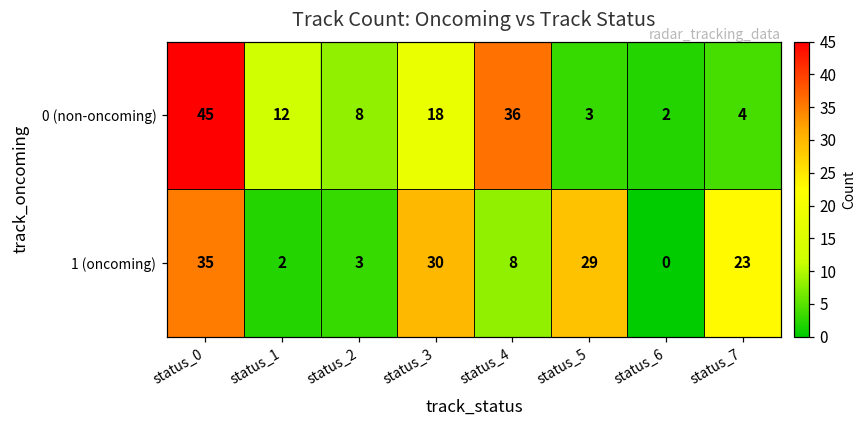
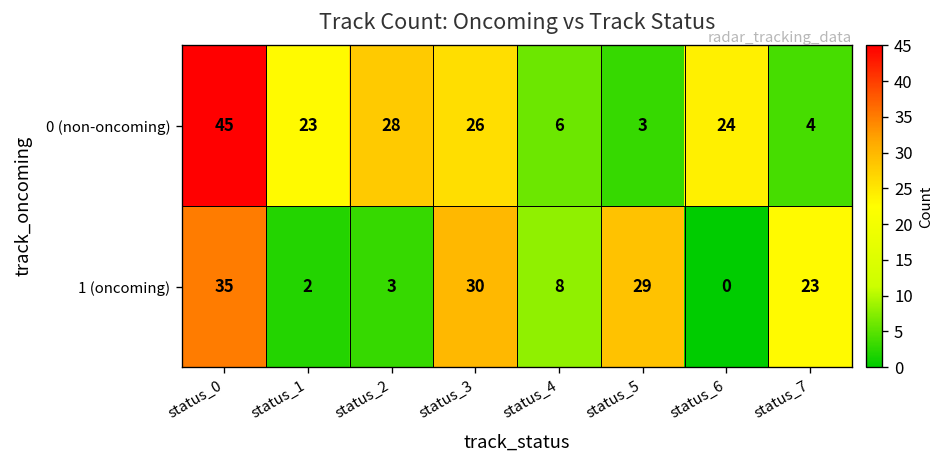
0 (non-oncoming), status_1: 12 -> 23
0 (non-oncoming), status_2: 8 -> 28
0 (non-oncoming), status_3: 18 -> 26
0 (non-oncoming), status_4: 36 -> 6
0 (non-oncoming), status_6: 2 -> 24
